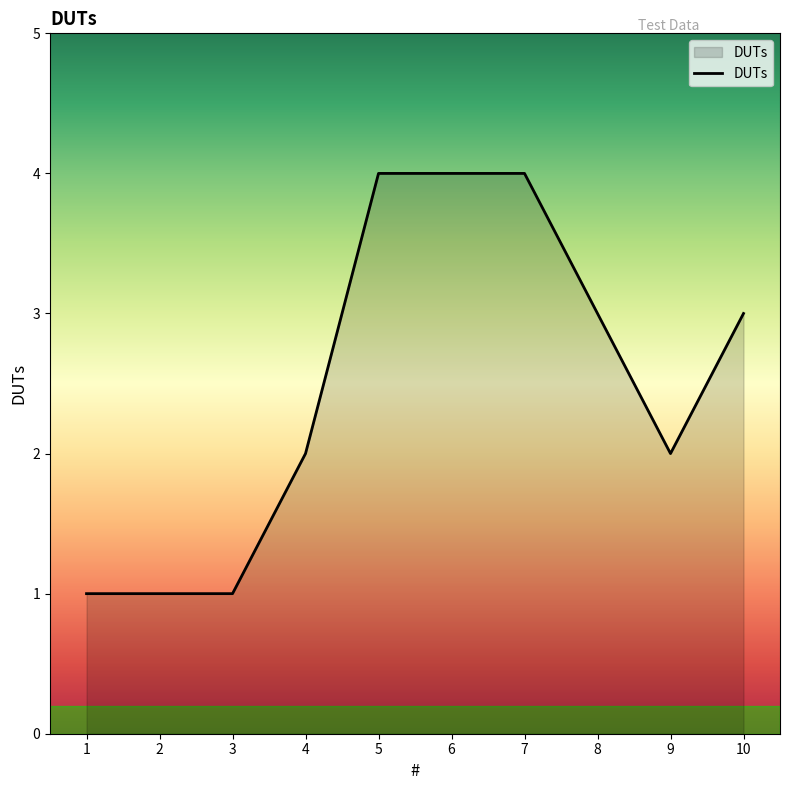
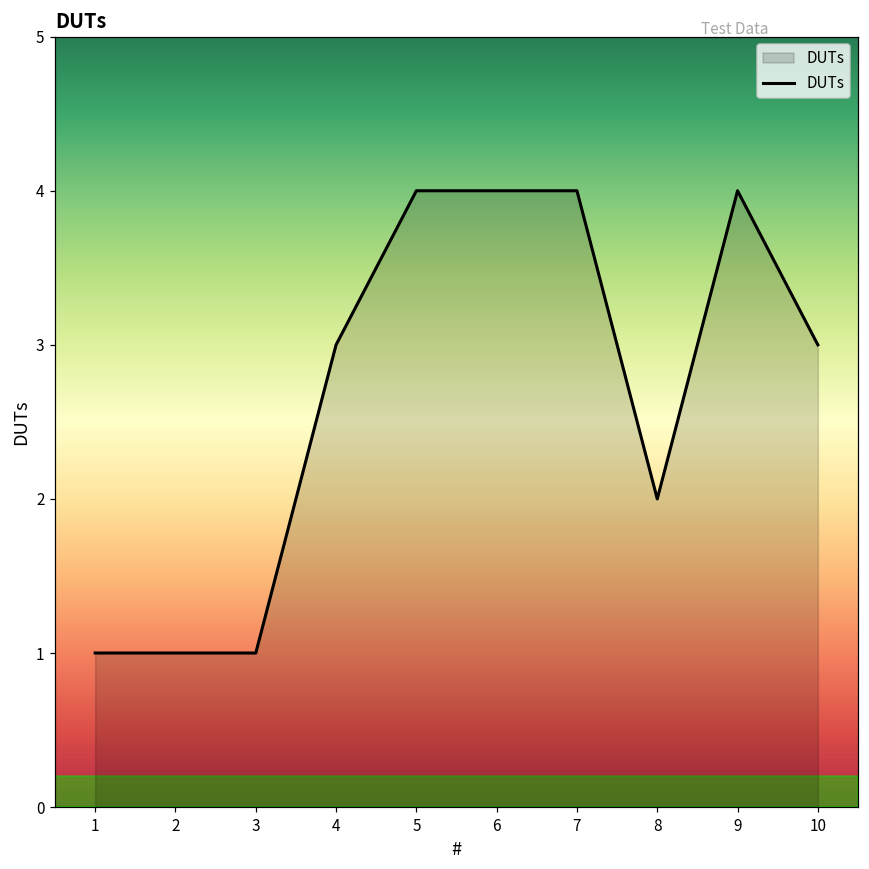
4: 2 -> 3
8: 3 -> 2
9: 2 -> 4
